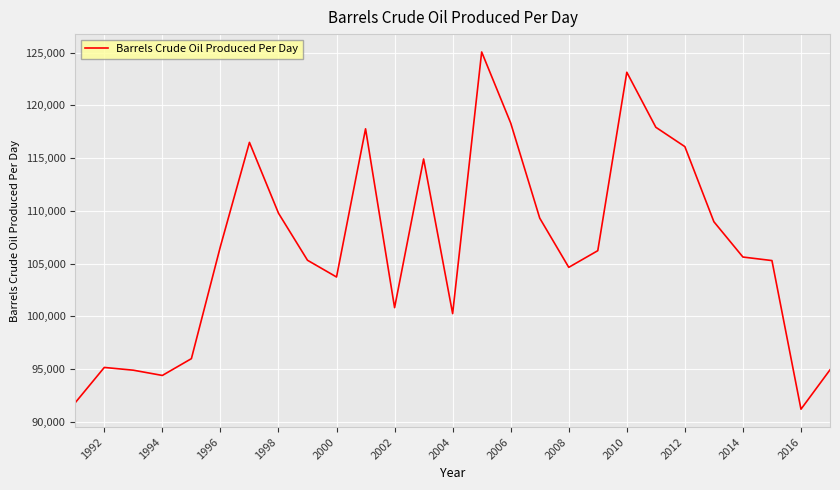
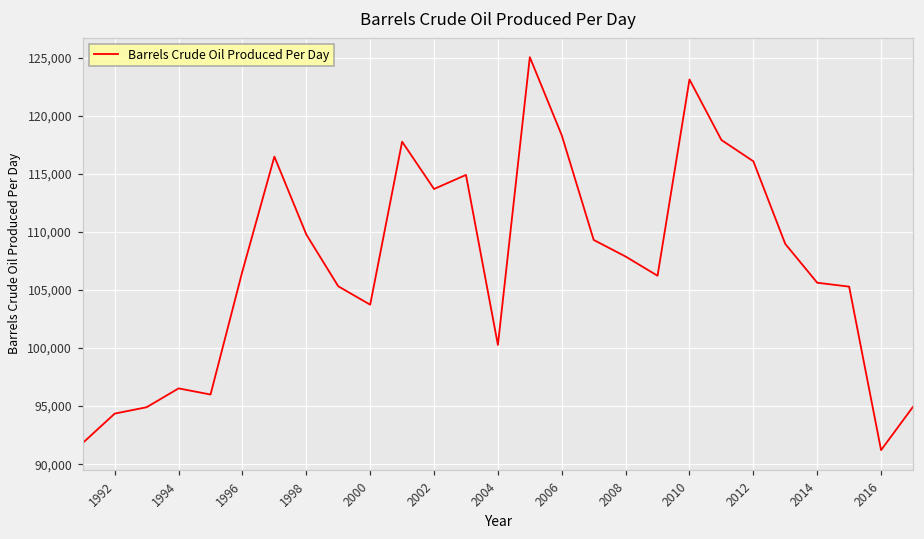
1992: 95,200 -> 94,400
1994: 94,400 -> 96,500
2002: 100,800 -> 113,700
2008: 104,700 -> 107,900
